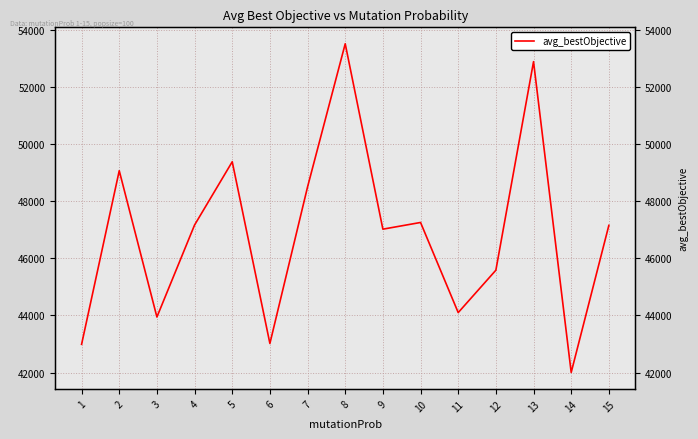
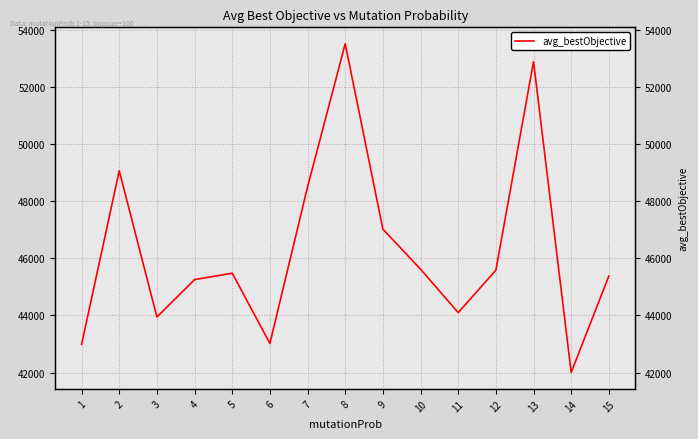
4: 47200 -> 45300
5: 49400 -> 45500
10: 47300 -> 45600
15: 47200 -> 45400
